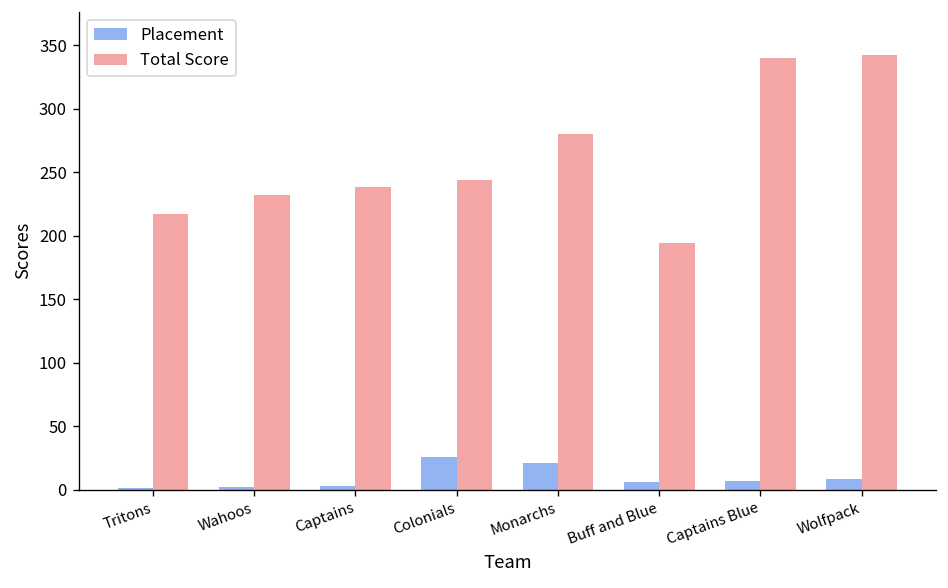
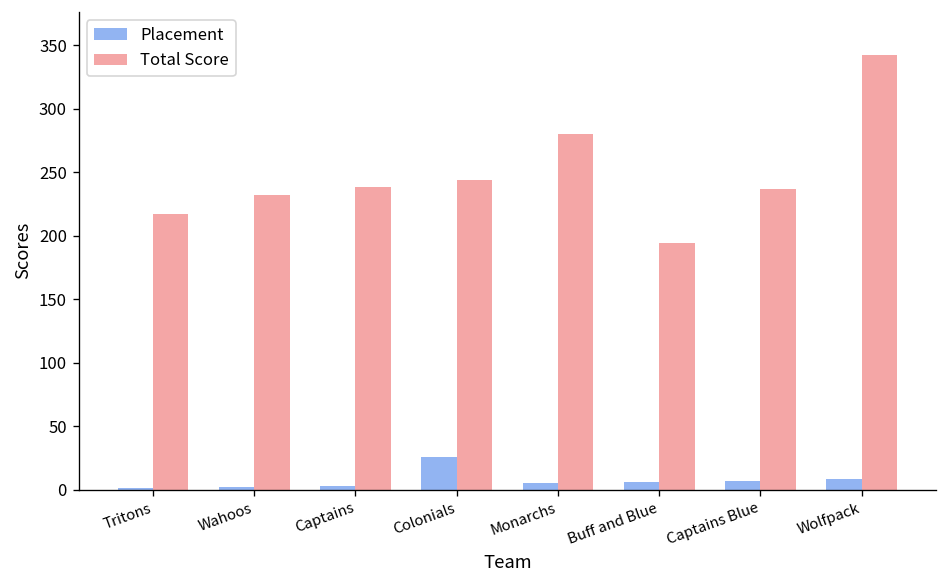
Placement, Monarchs: 21 -> 5
Total Score, Captains Blue: 340 -> 237
